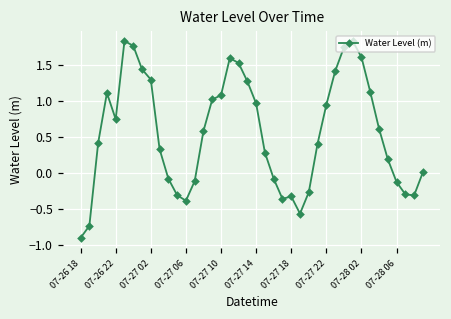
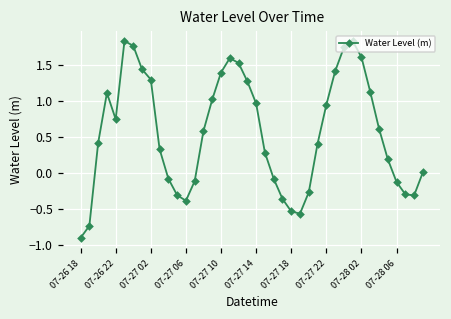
07-27 10: 1.1 -> 1.4
07-27 18: -0.3 -> -0.5
